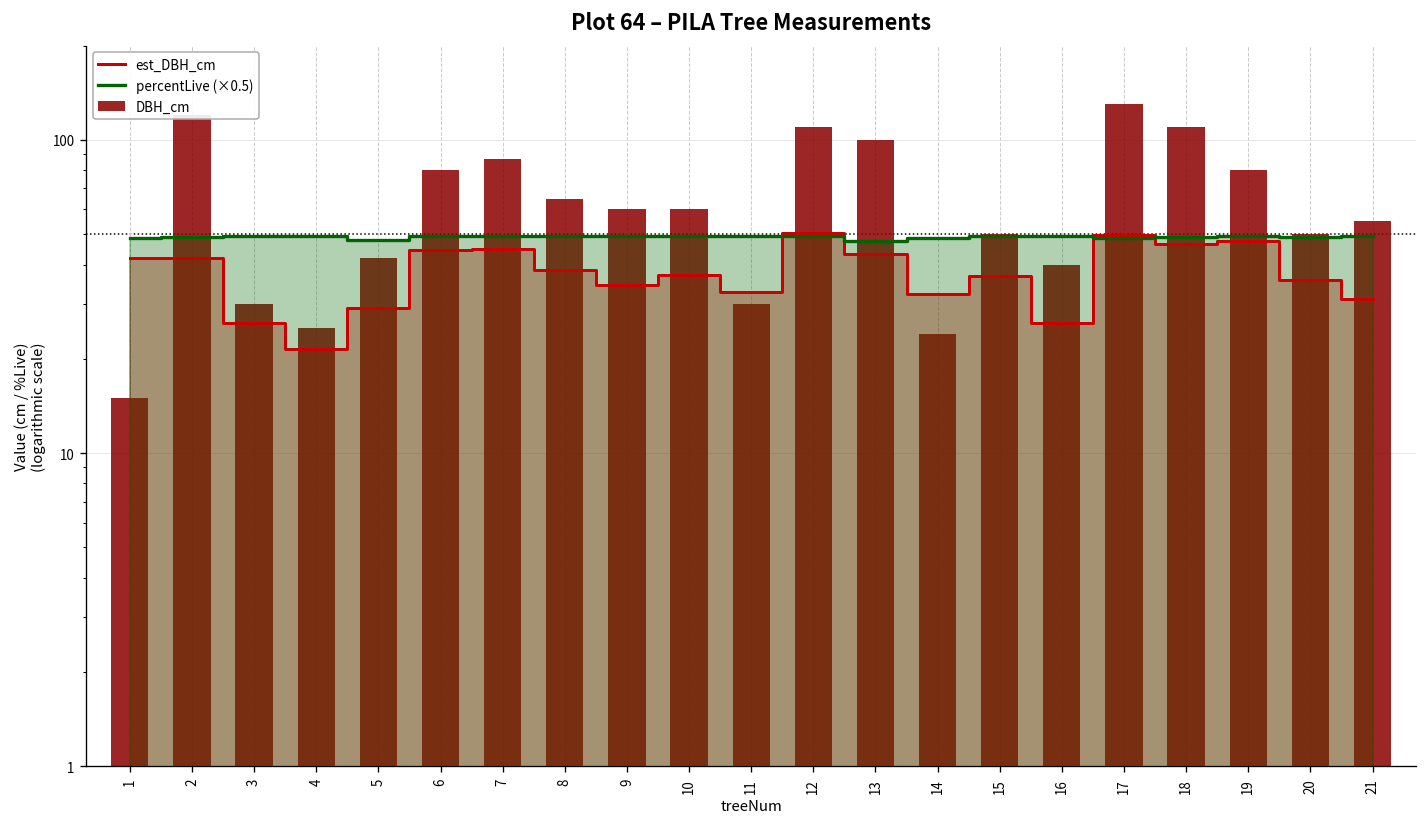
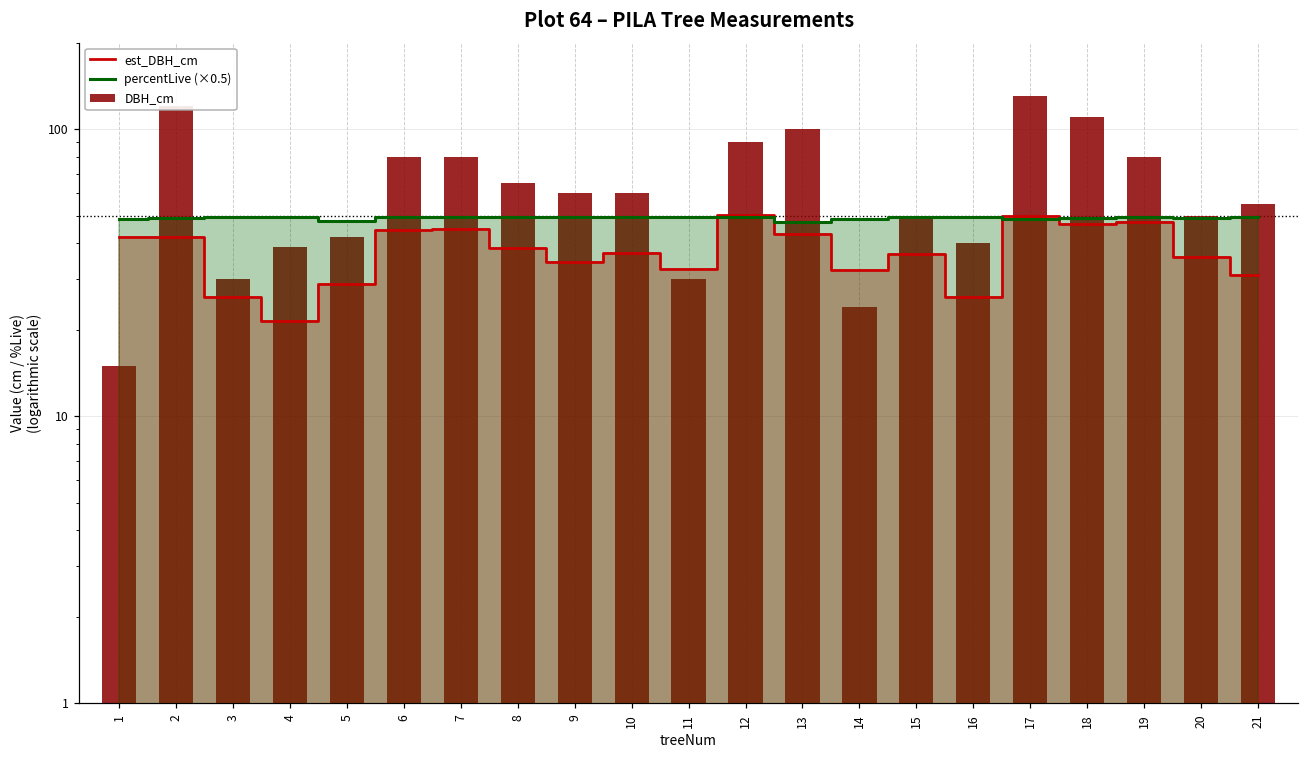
DBH_cm, 4: 25 -> 39
DBH_cm, 7: 87 -> 80
DBH_cm, 12: 110 -> 90
